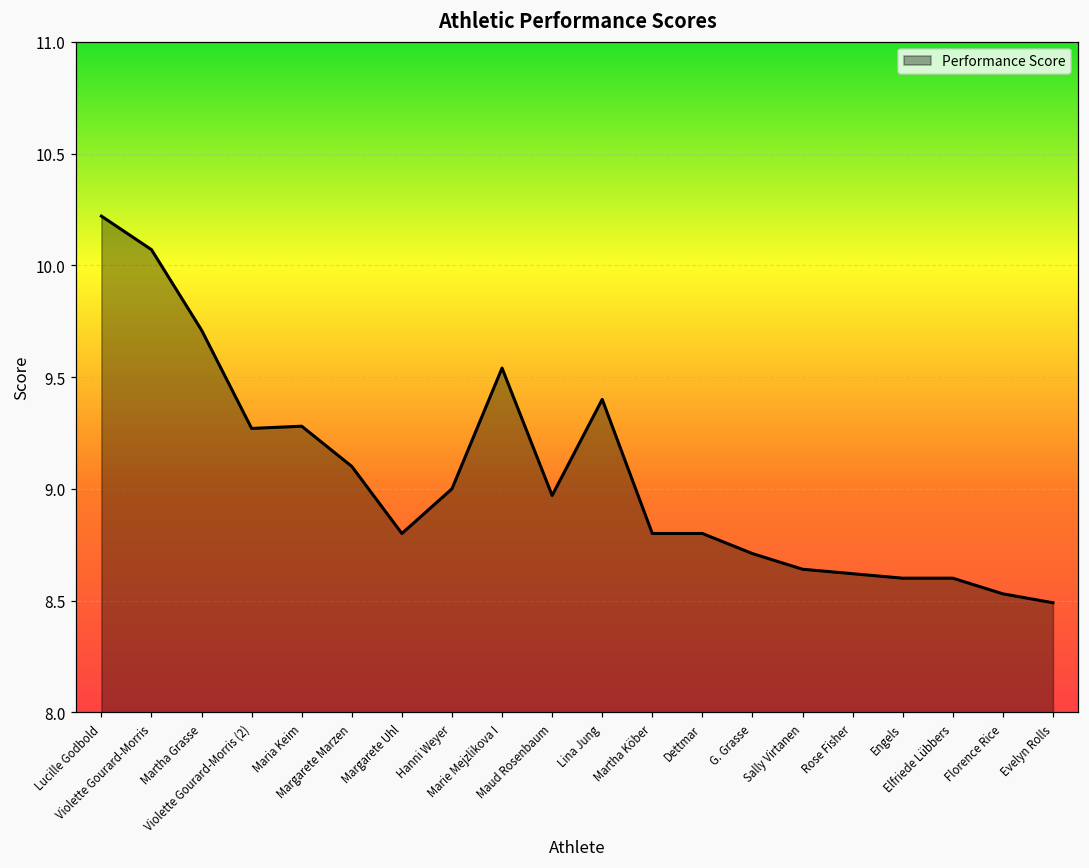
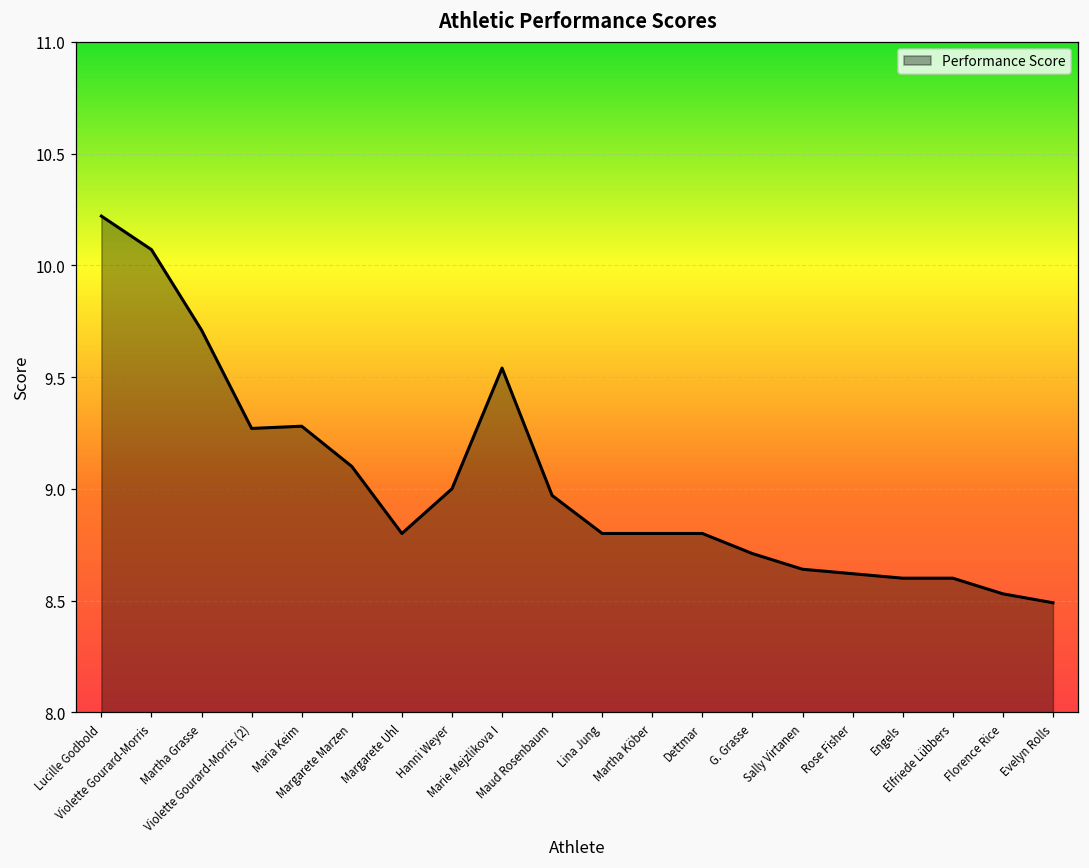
Lina Jung: 9.4 -> 8.8
